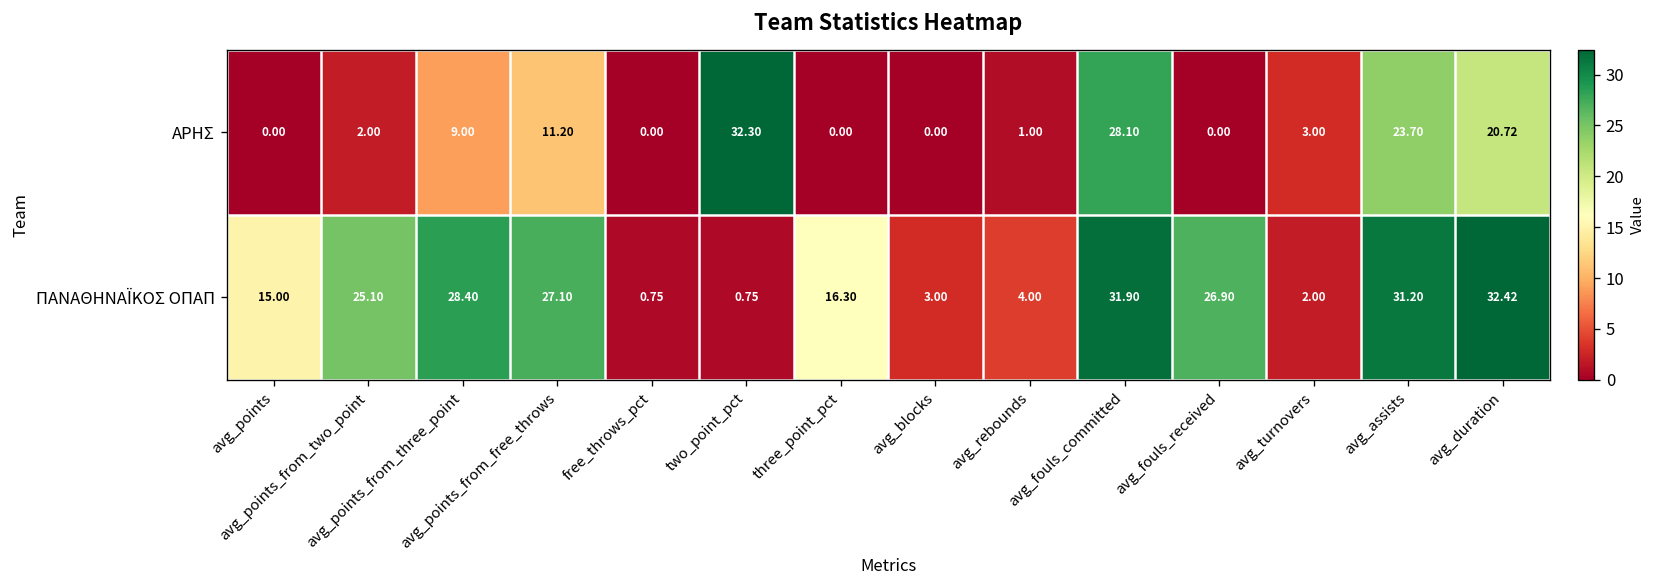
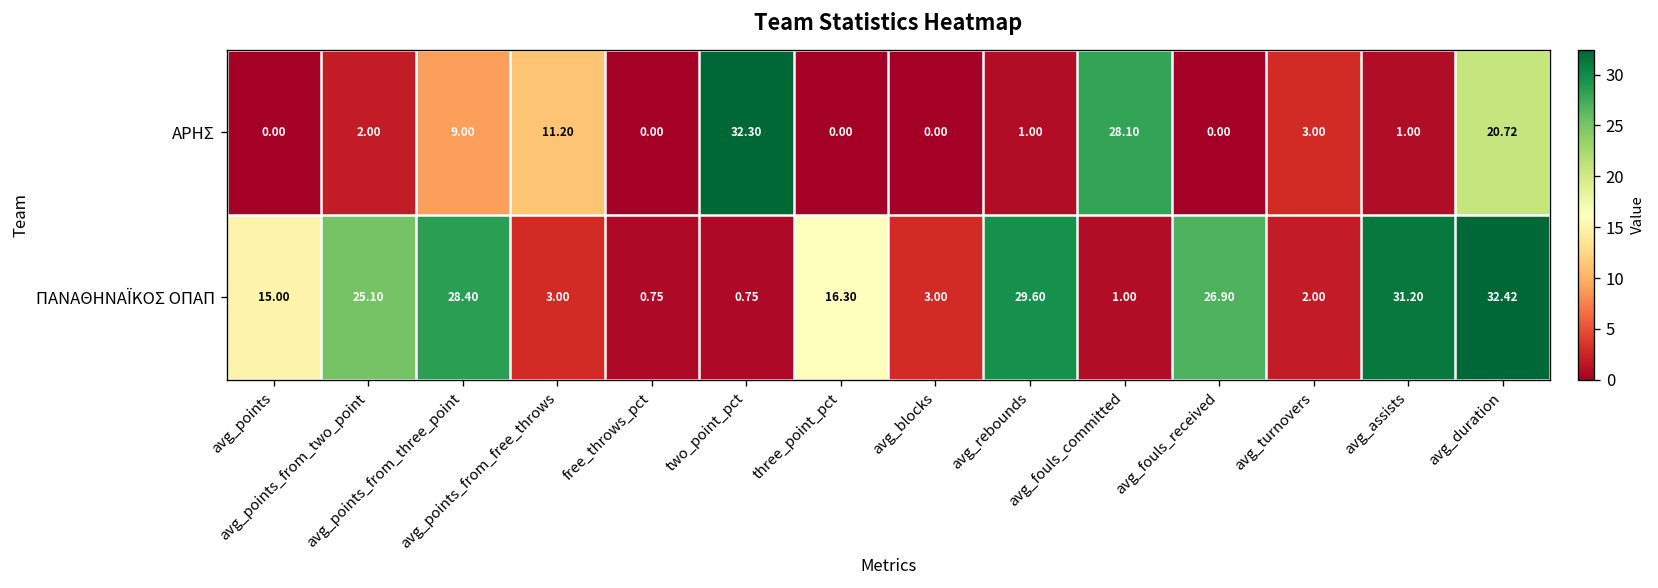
ΑΡΗΣ, avg_assists: 23.70 -> 1.00
ΠΑΝΑΘΗΝΑΪΚΟΣ ΟΠΑΠ, avg_points_from_free_throws: 27.10 -> 3.00
ΠΑΝΑΘΗΝΑΪΚΟΣ ΟΠΑΠ, avg_rebounds: 4.00 -> 29.60
ΠΑΝΑΘΗΝΑΪΚΟΣ ΟΠΑΠ, avg_fouls_committed: 31.90 -> 1.00
